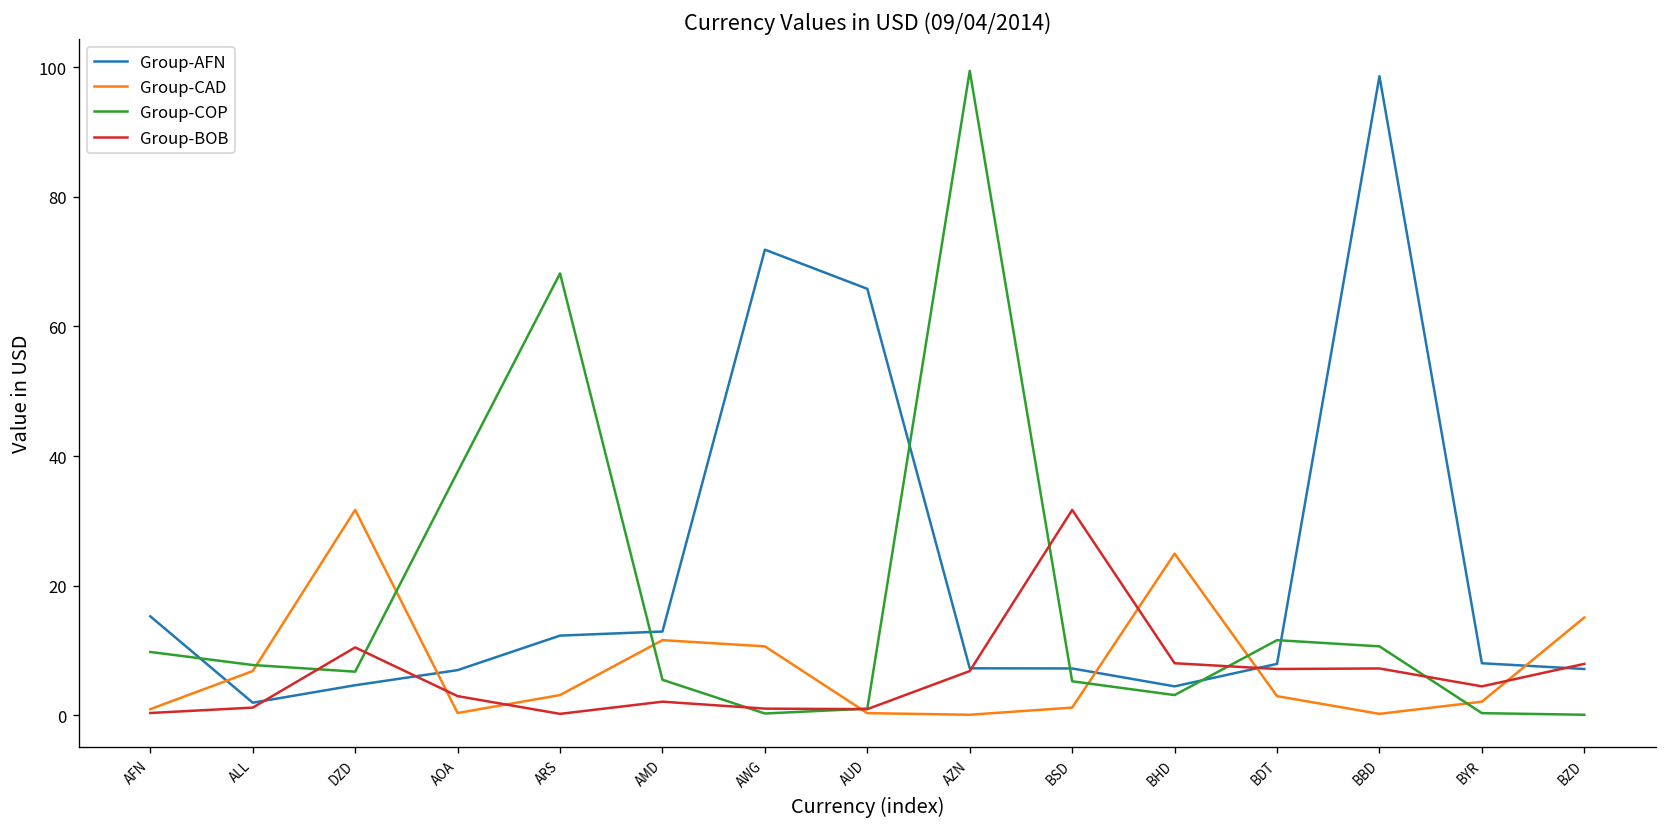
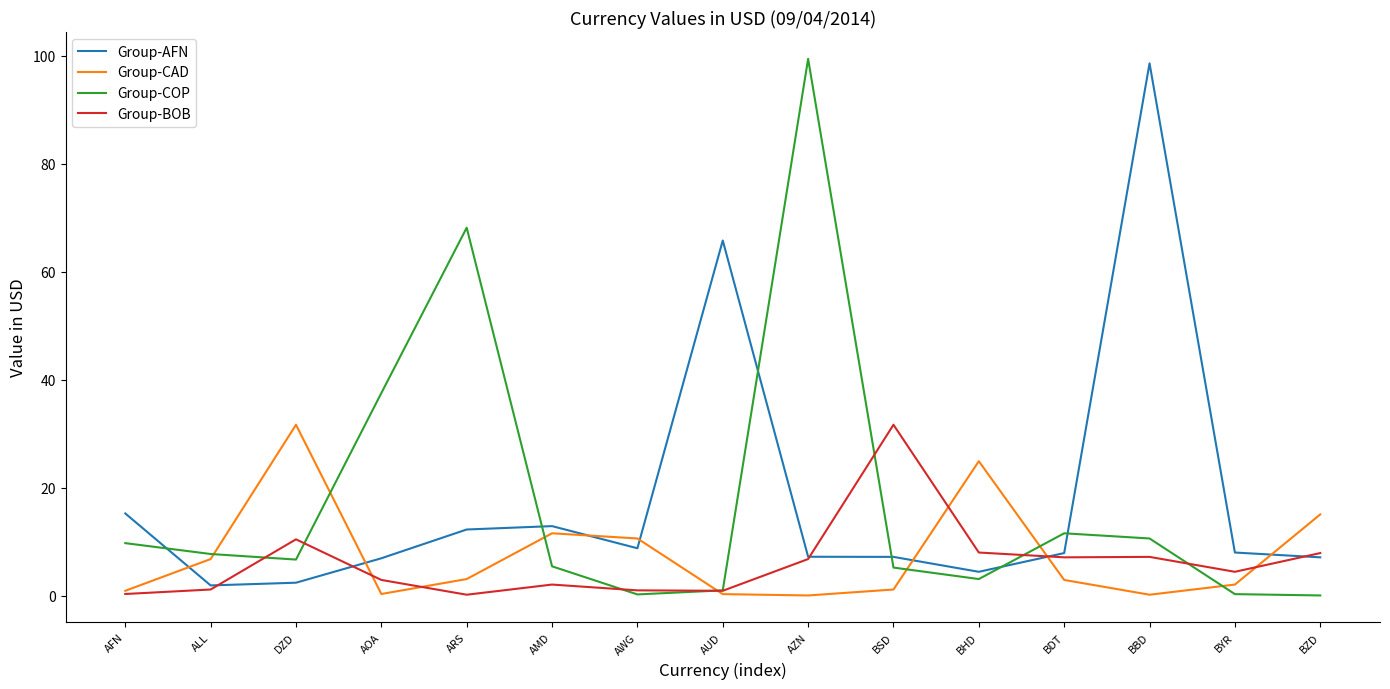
Group-AFN, DZD: 5 -> 2
Group-AFN, AWG: 72 -> 9
